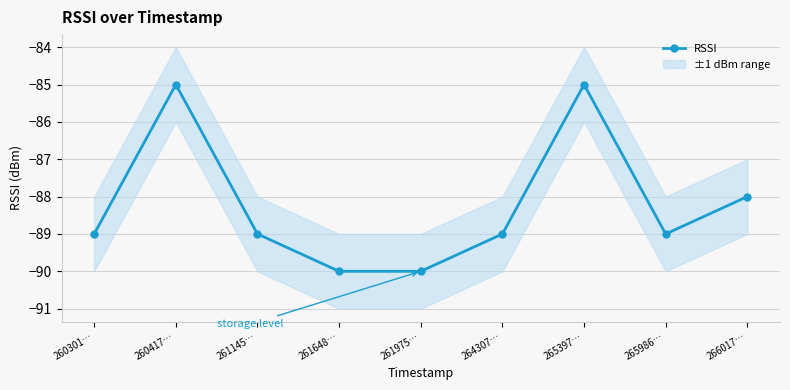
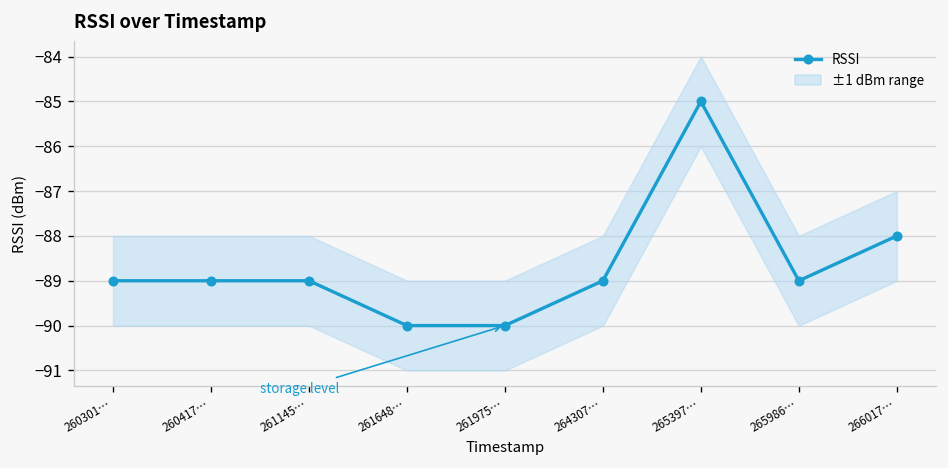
RSSI, 260417…: -85 -> -89
